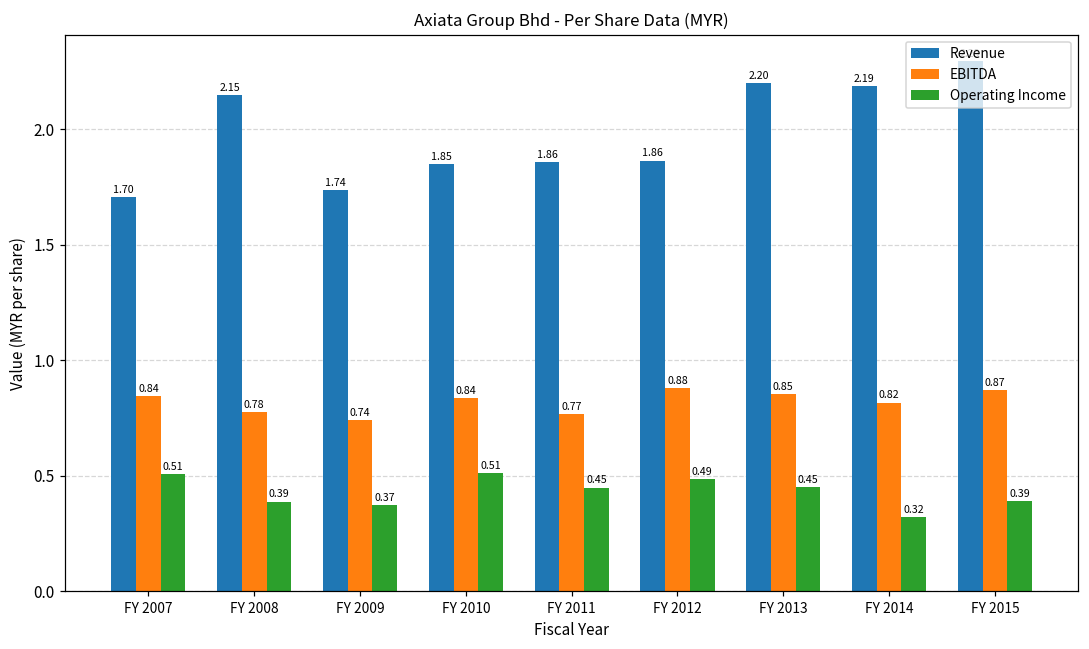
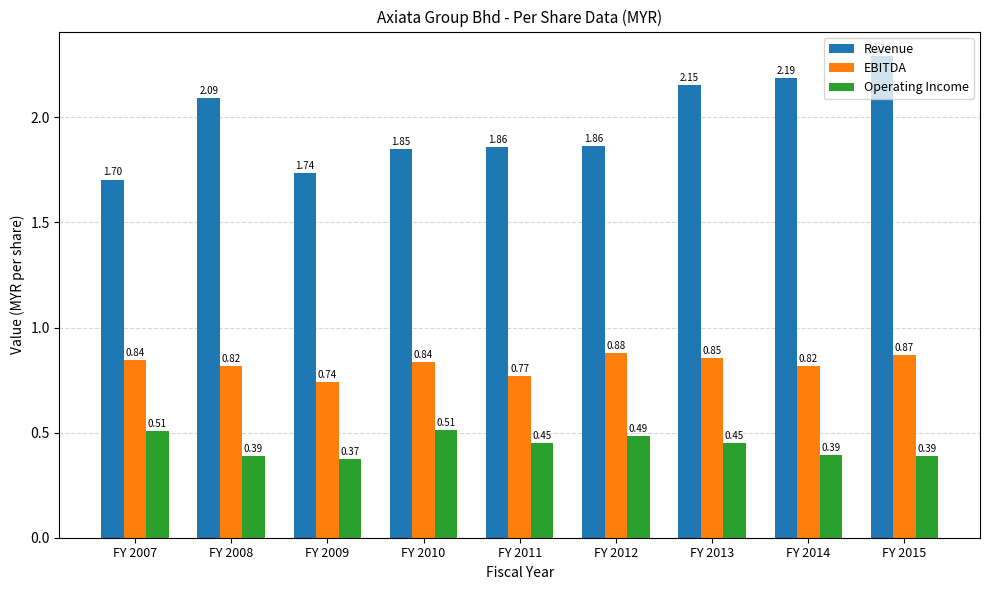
Revenue, FY 2008: 2.15 -> 2.09
EBITDA, FY 2008: 0.78 -> 0.82
Revenue, FY 2013: 2.20 -> 2.15
Operating Income, FY 2014: 0.32 -> 0.39
